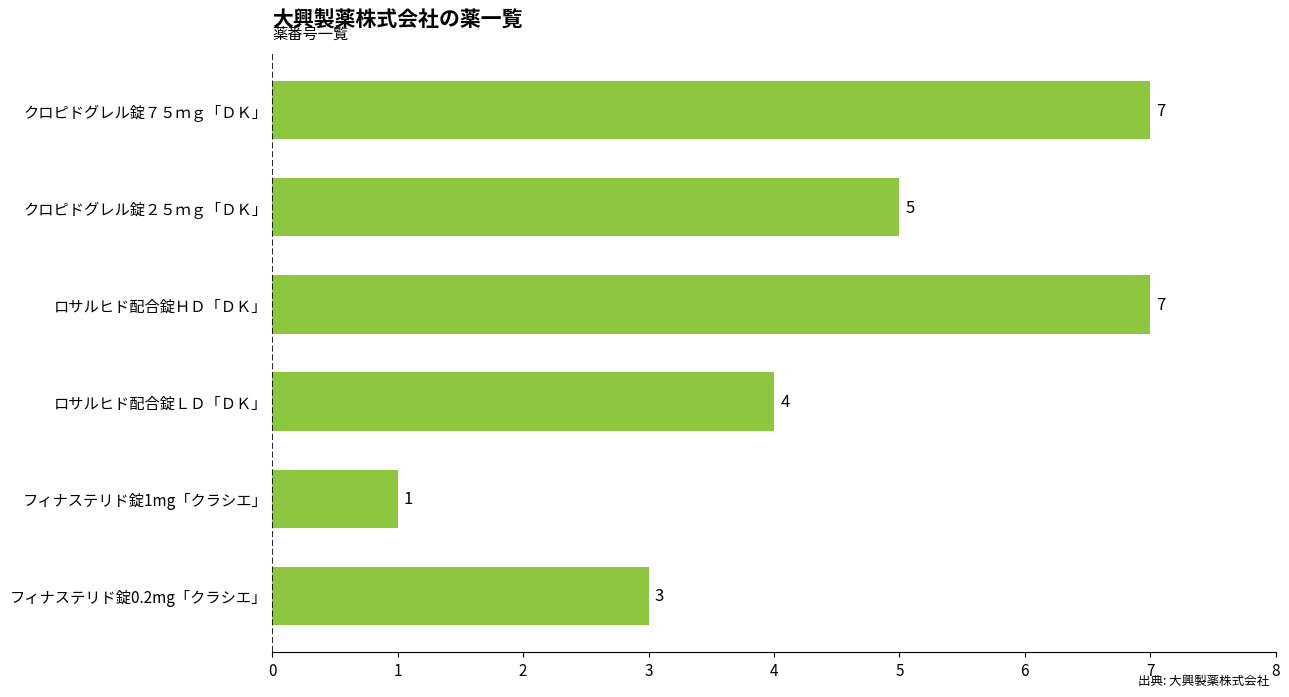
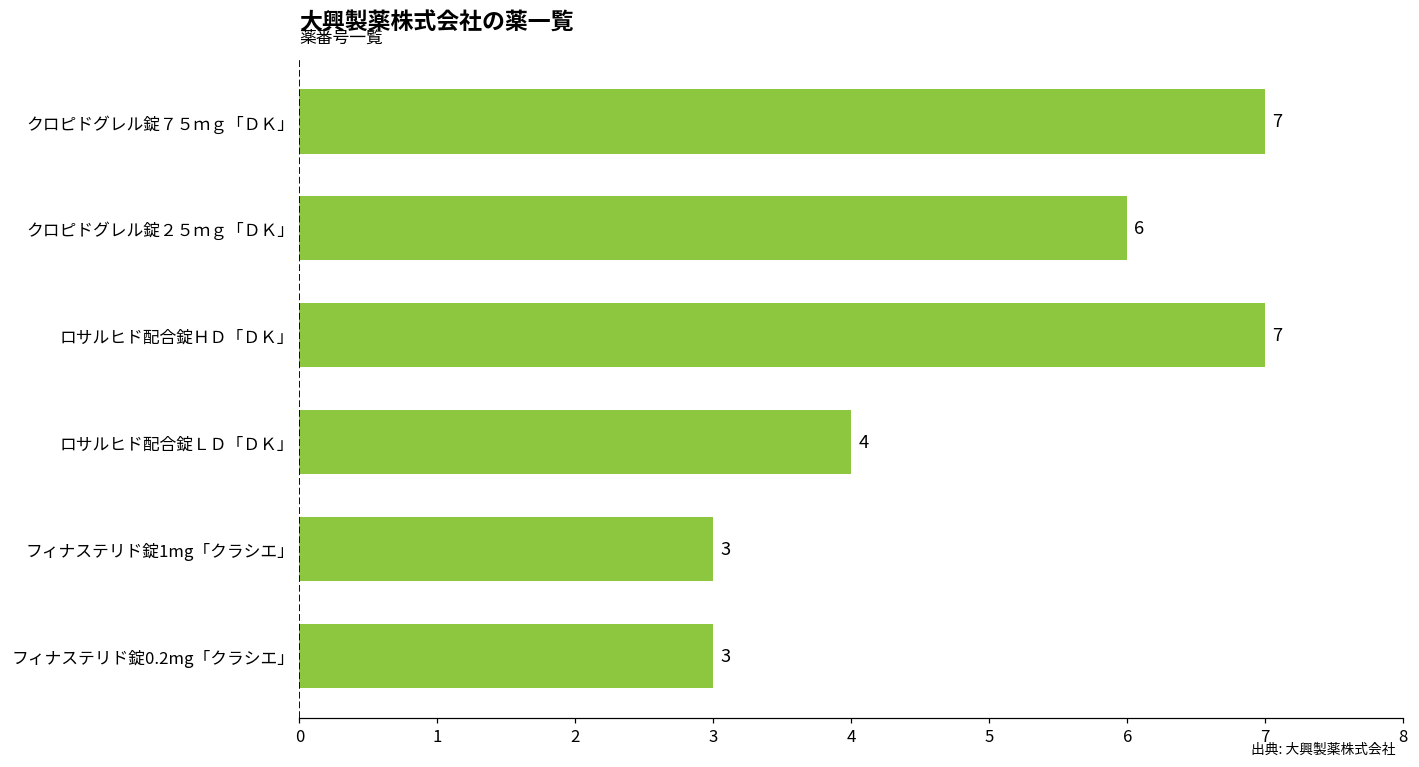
クロピドグレル錠２５ｍｇ「ＤＫ」: 5 -> 6
フィナステリド錠1mg「クラシエ」: 1 -> 3
